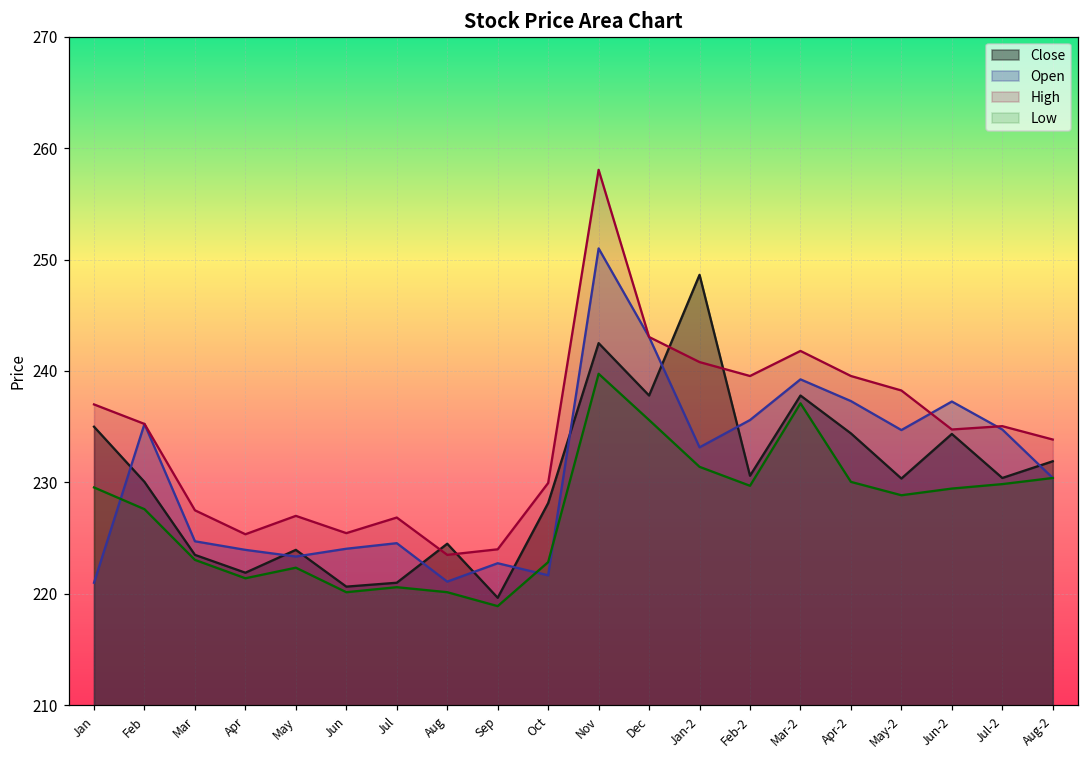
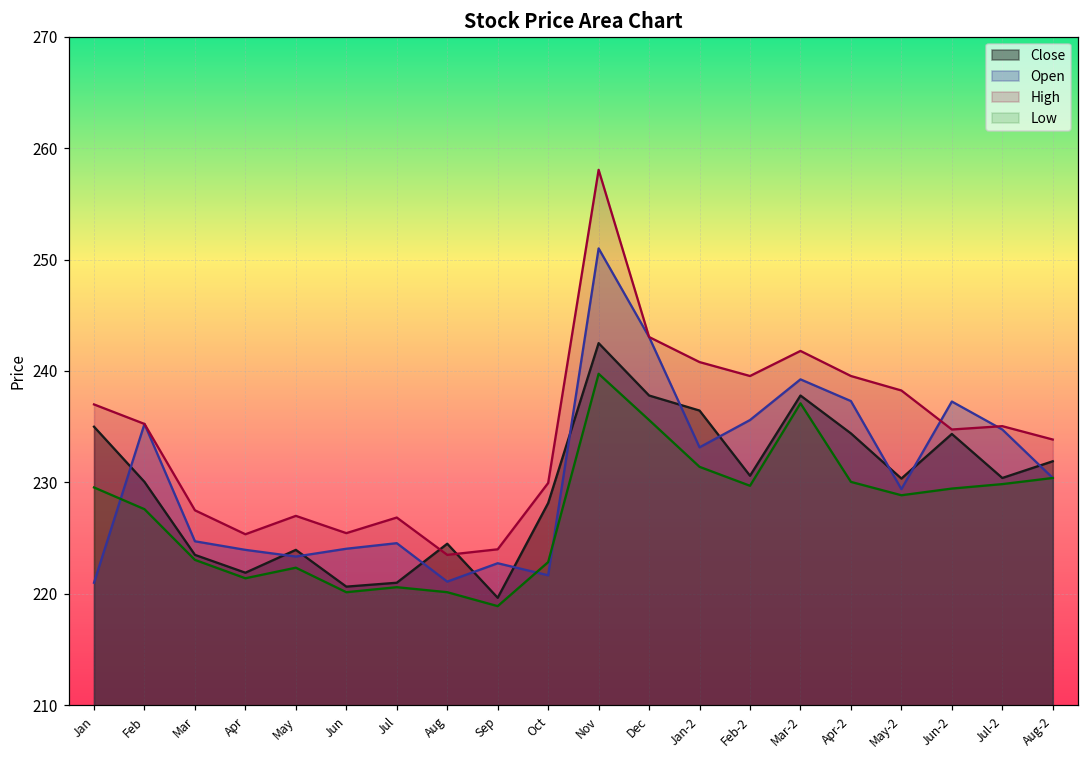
Close, Jan-2: 248.6 -> 236.5
Open, May-2: 234.7 -> 229.4
